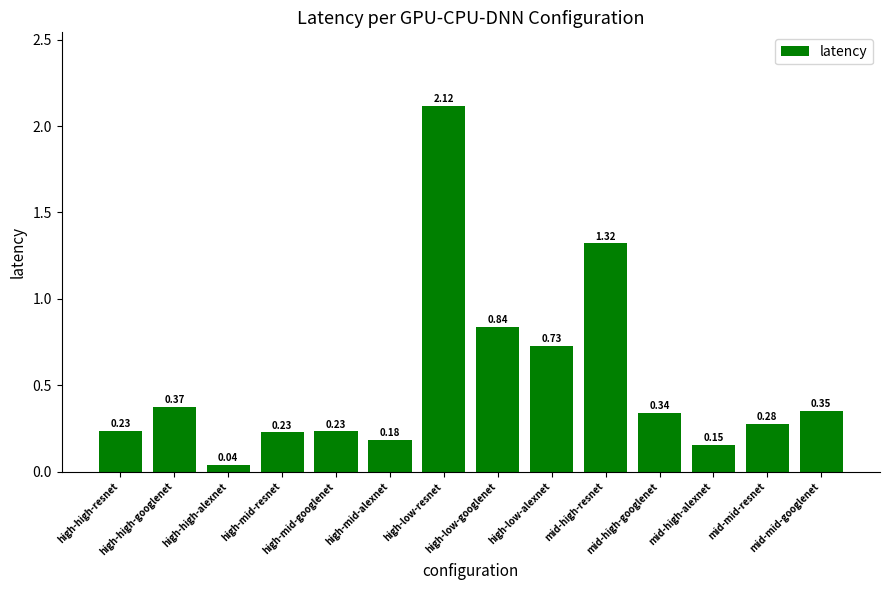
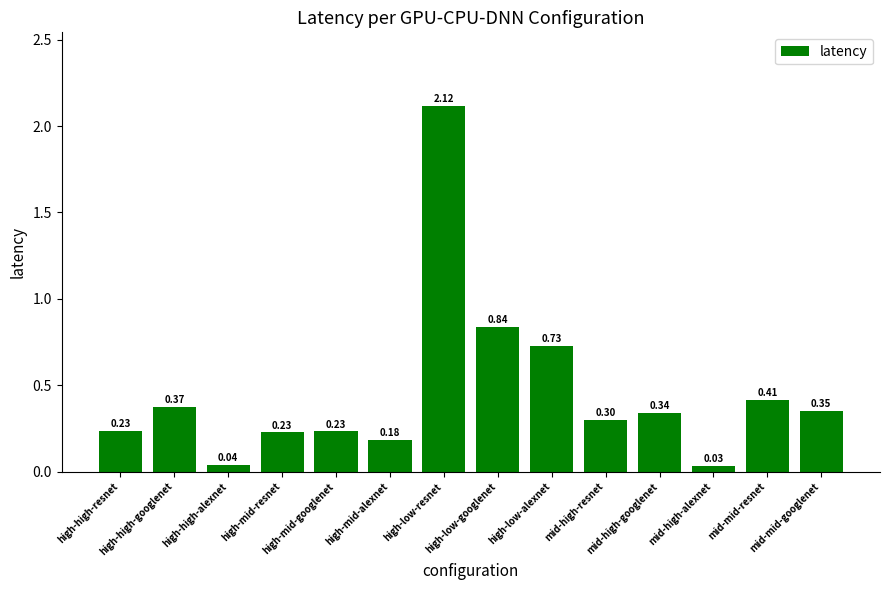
mid-high-resnet: 1.32 -> 0.30
mid-high-alexnet: 0.15 -> 0.03
mid-mid-resnet: 0.28 -> 0.41
